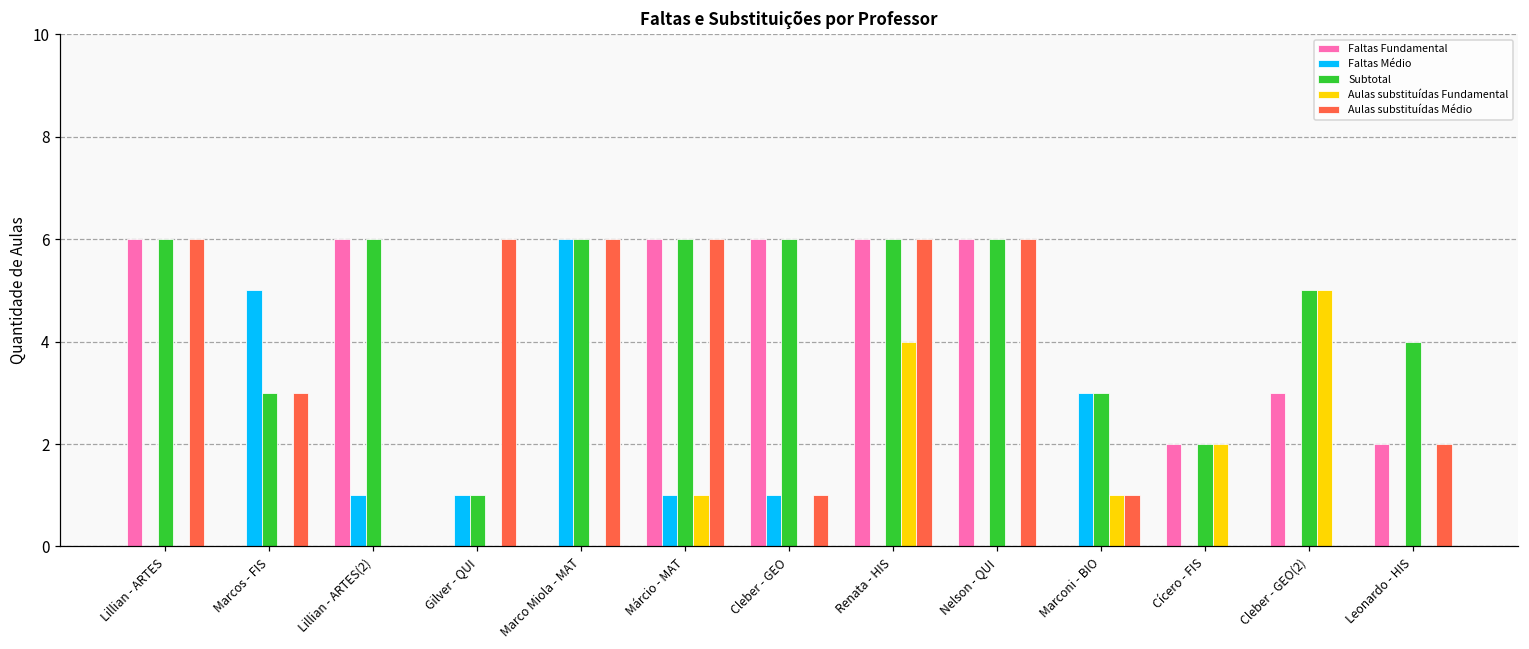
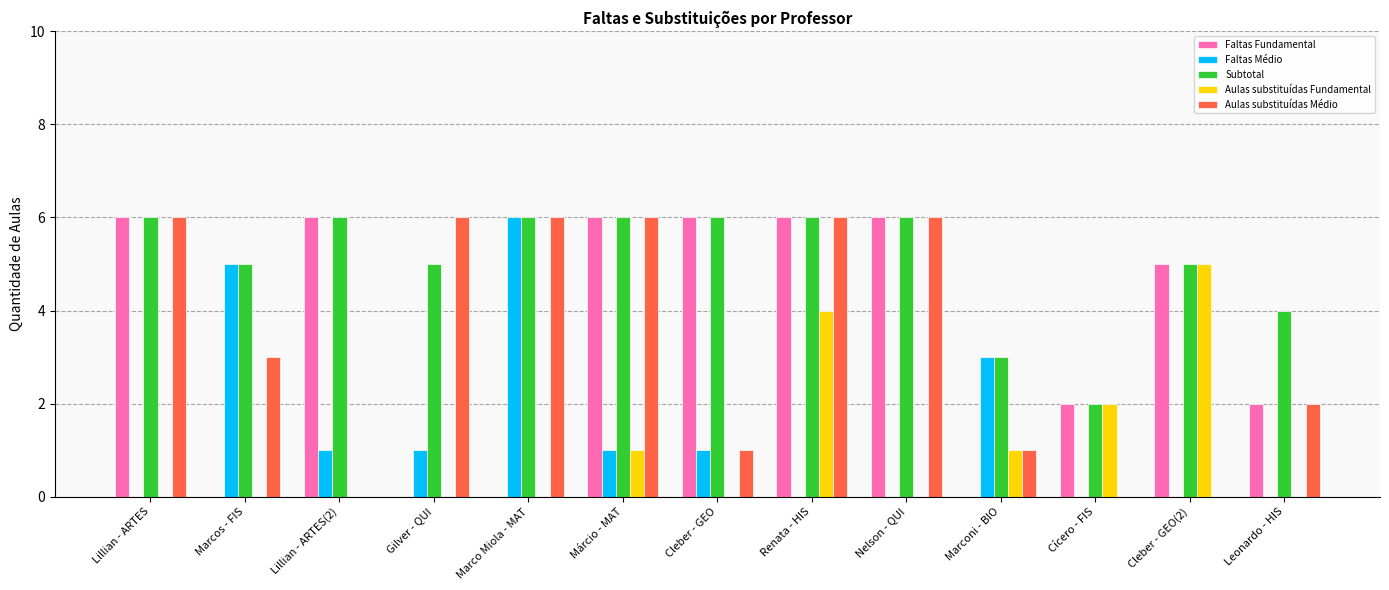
Subtotal, Marcos - FIS: 3 -> 5
Subtotal, Gilver - QUI: 1 -> 5
Faltas Fundamental, Cleber - GEO(2): 3 -> 5
